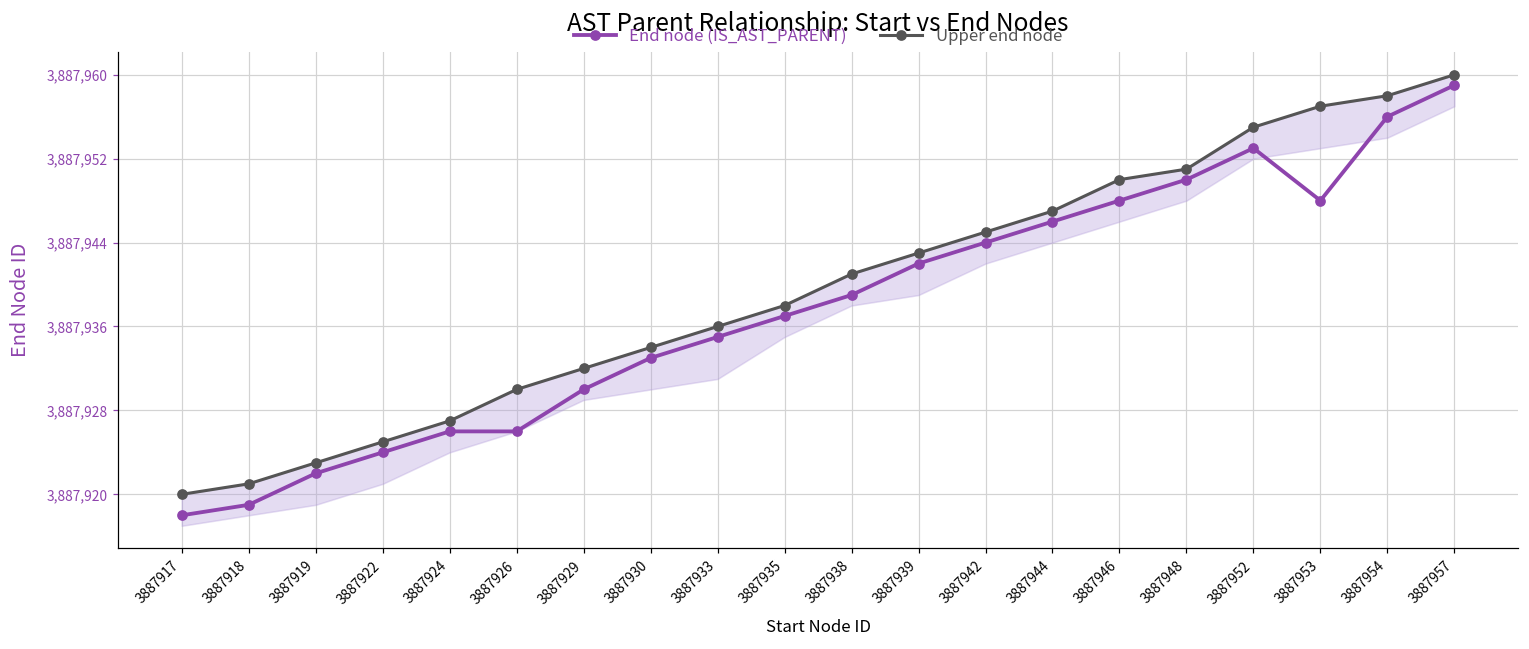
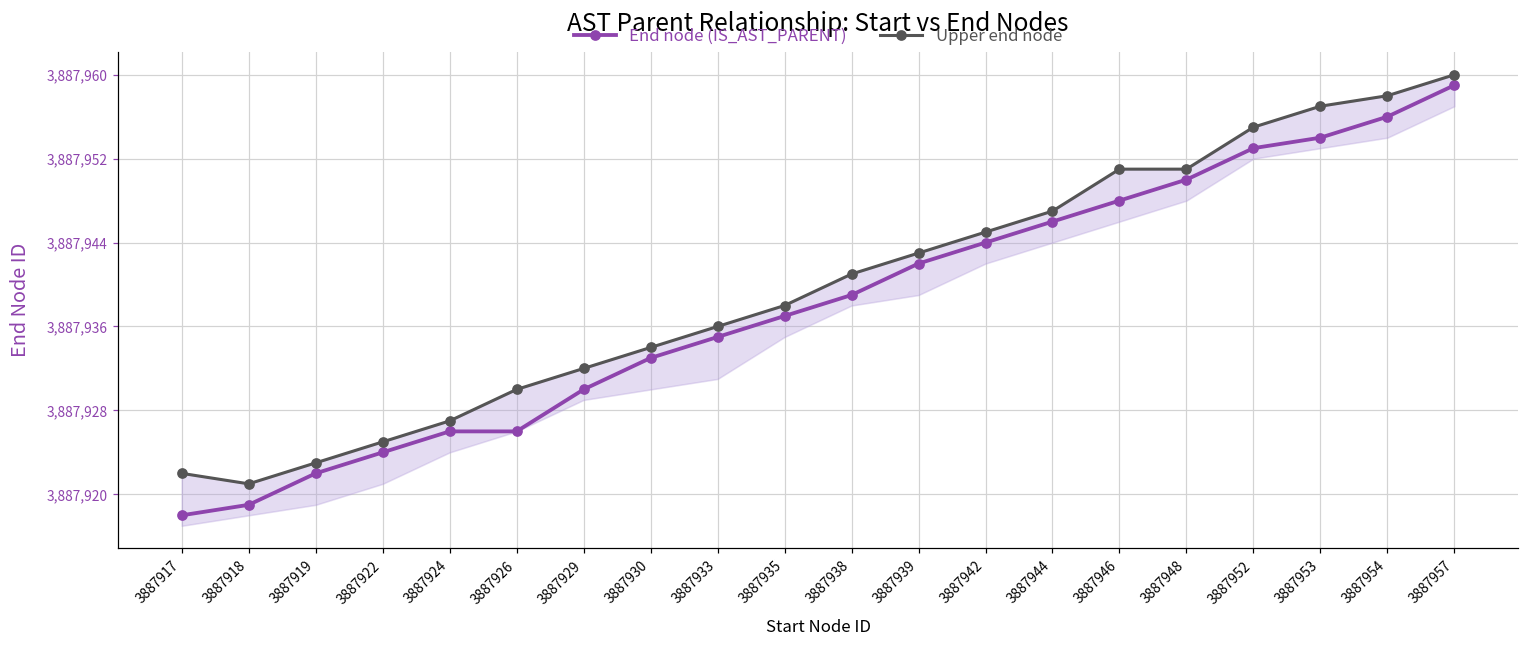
Upper end node, 3887917: 3,887,920 -> 3,887,922
Upper end node, 3887946: 3,887,950 -> 3,887,951
End node (IS_AST_PARENT), 3887953: 3,887,948 -> 3,887,954
